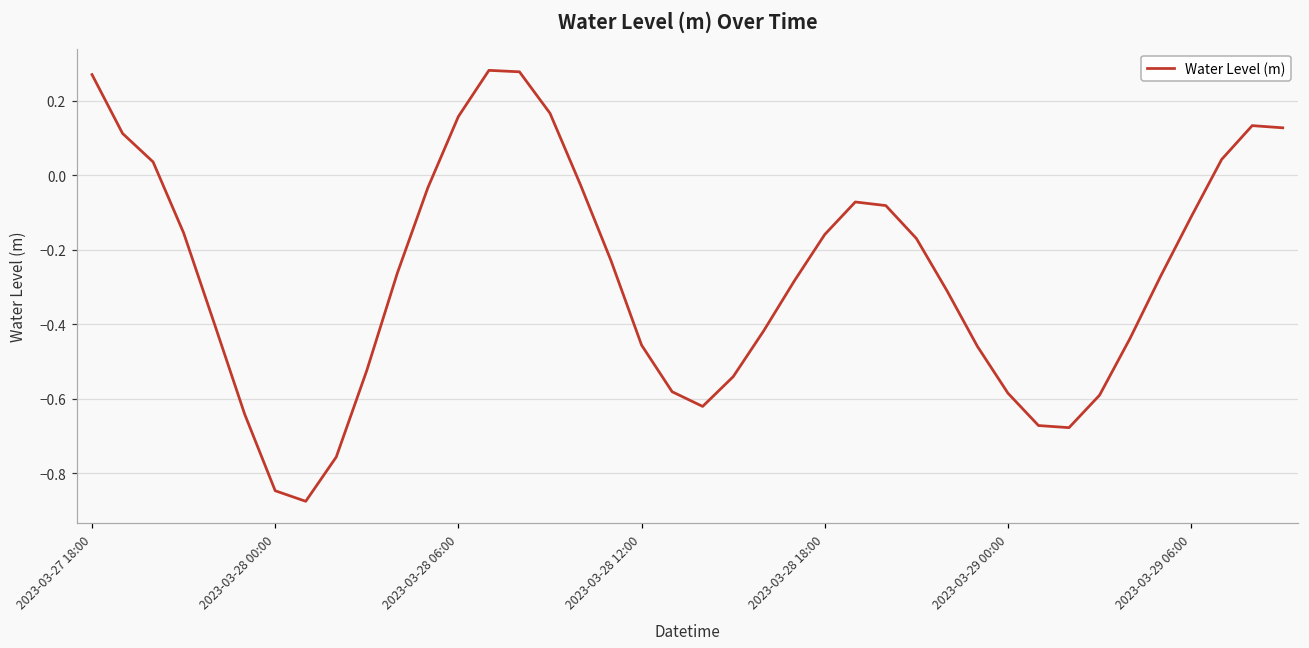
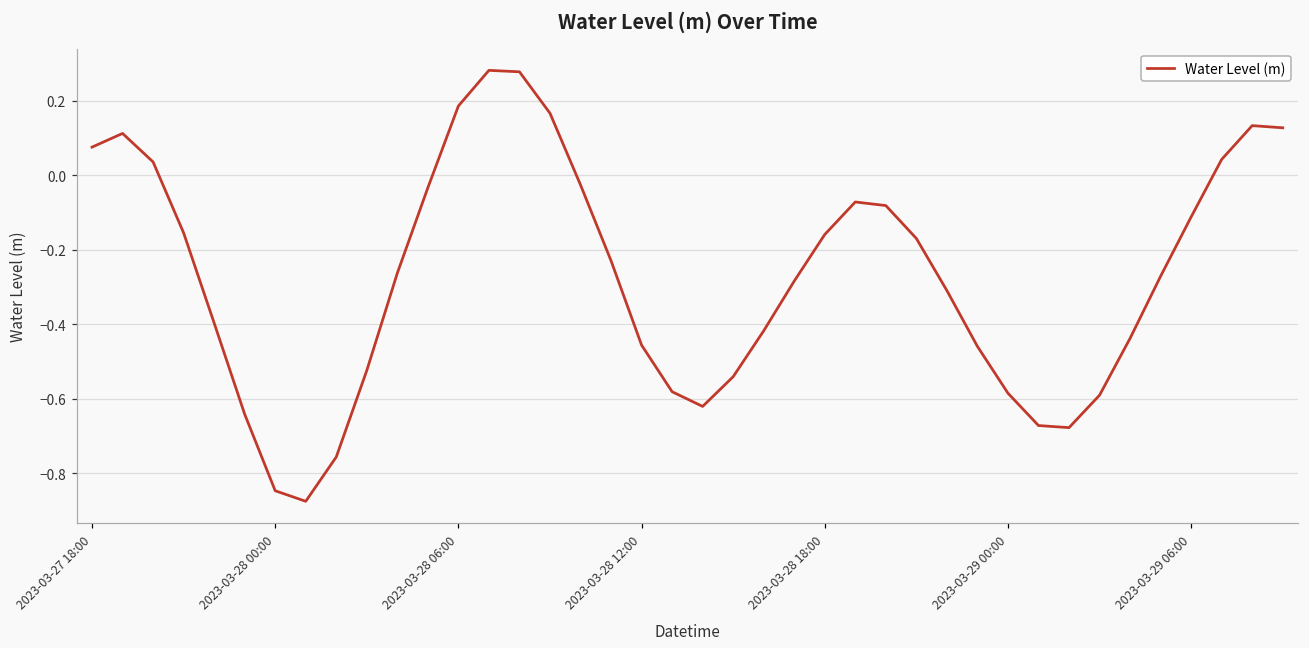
2023-03-27 18:00: 0.27 -> 0.07
2023-03-28 06:00: 0.16 -> 0.19
